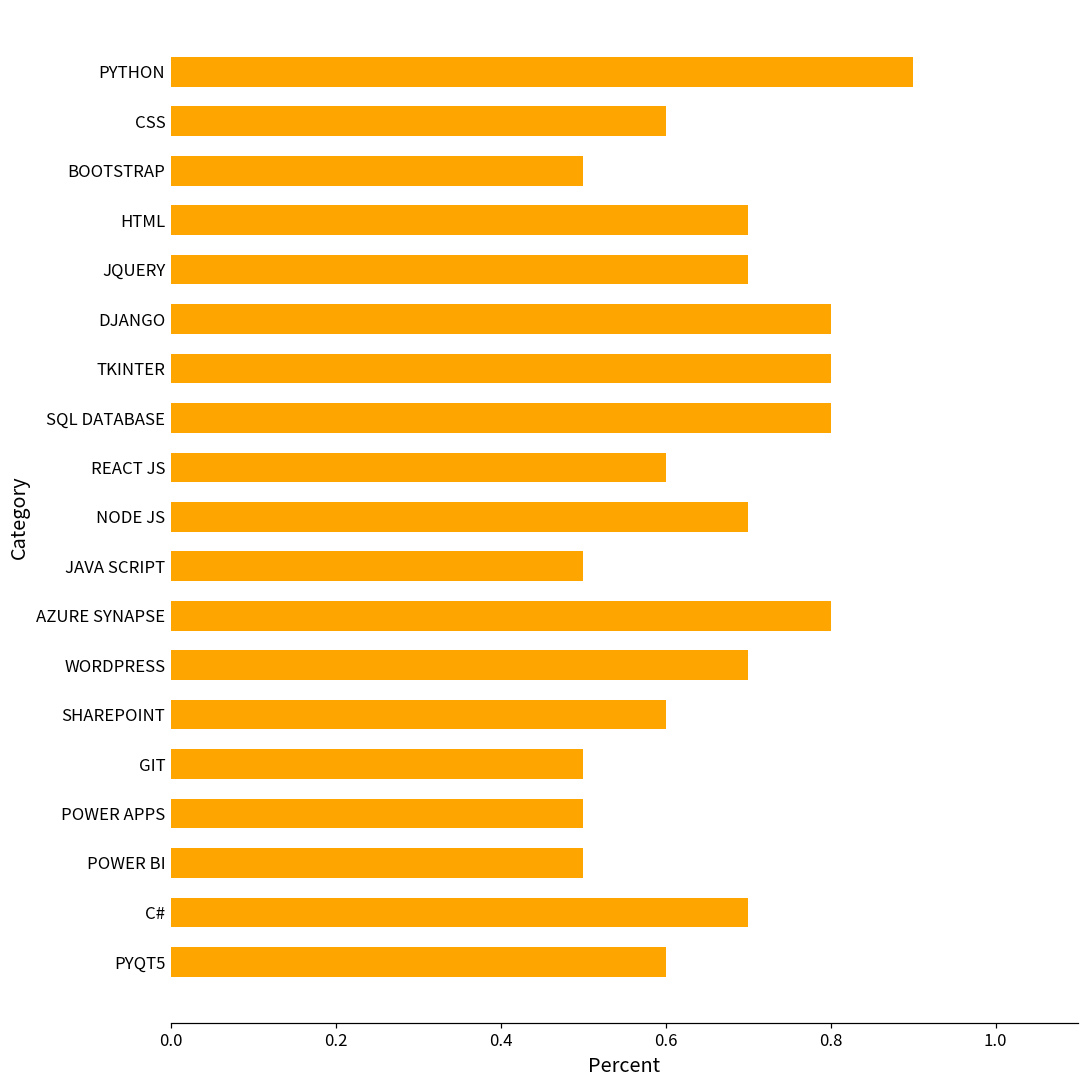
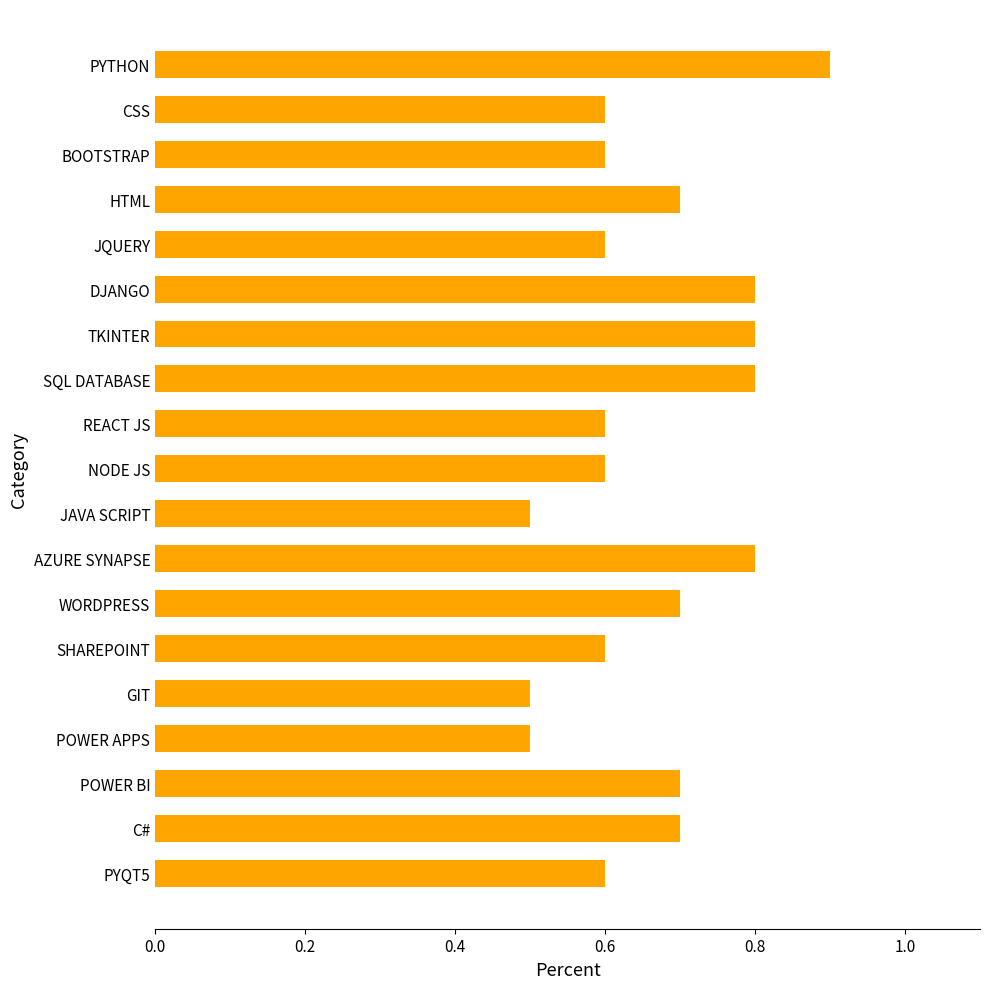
BOOTSTRAP: 0.5 -> 0.6
JQUERY: 0.7 -> 0.6
NODE JS: 0.7 -> 0.6
POWER BI: 0.5 -> 0.7
